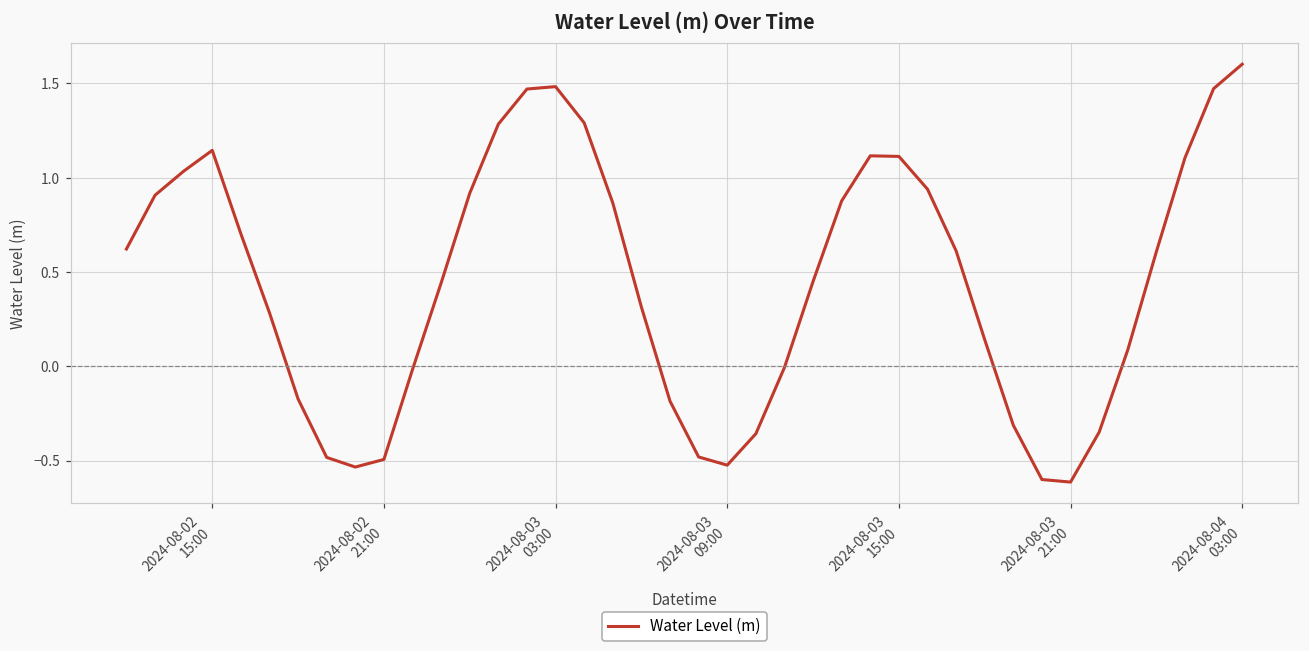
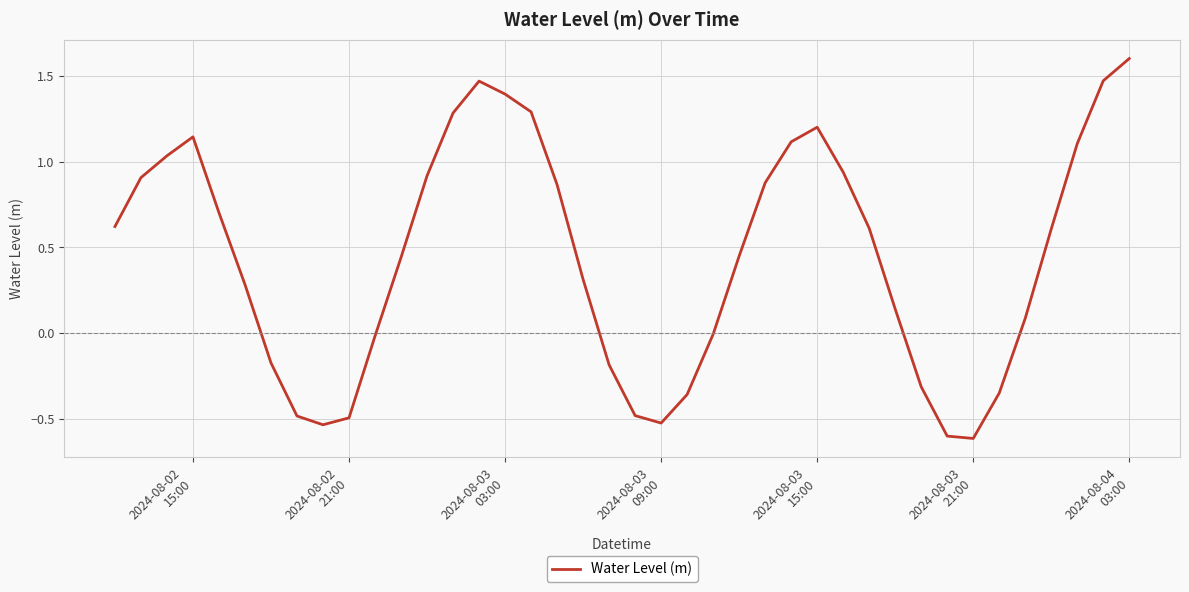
2024-08-03 03:00: 1.48 -> 1.40
2024-08-03 15:00: 1.11 -> 1.20
